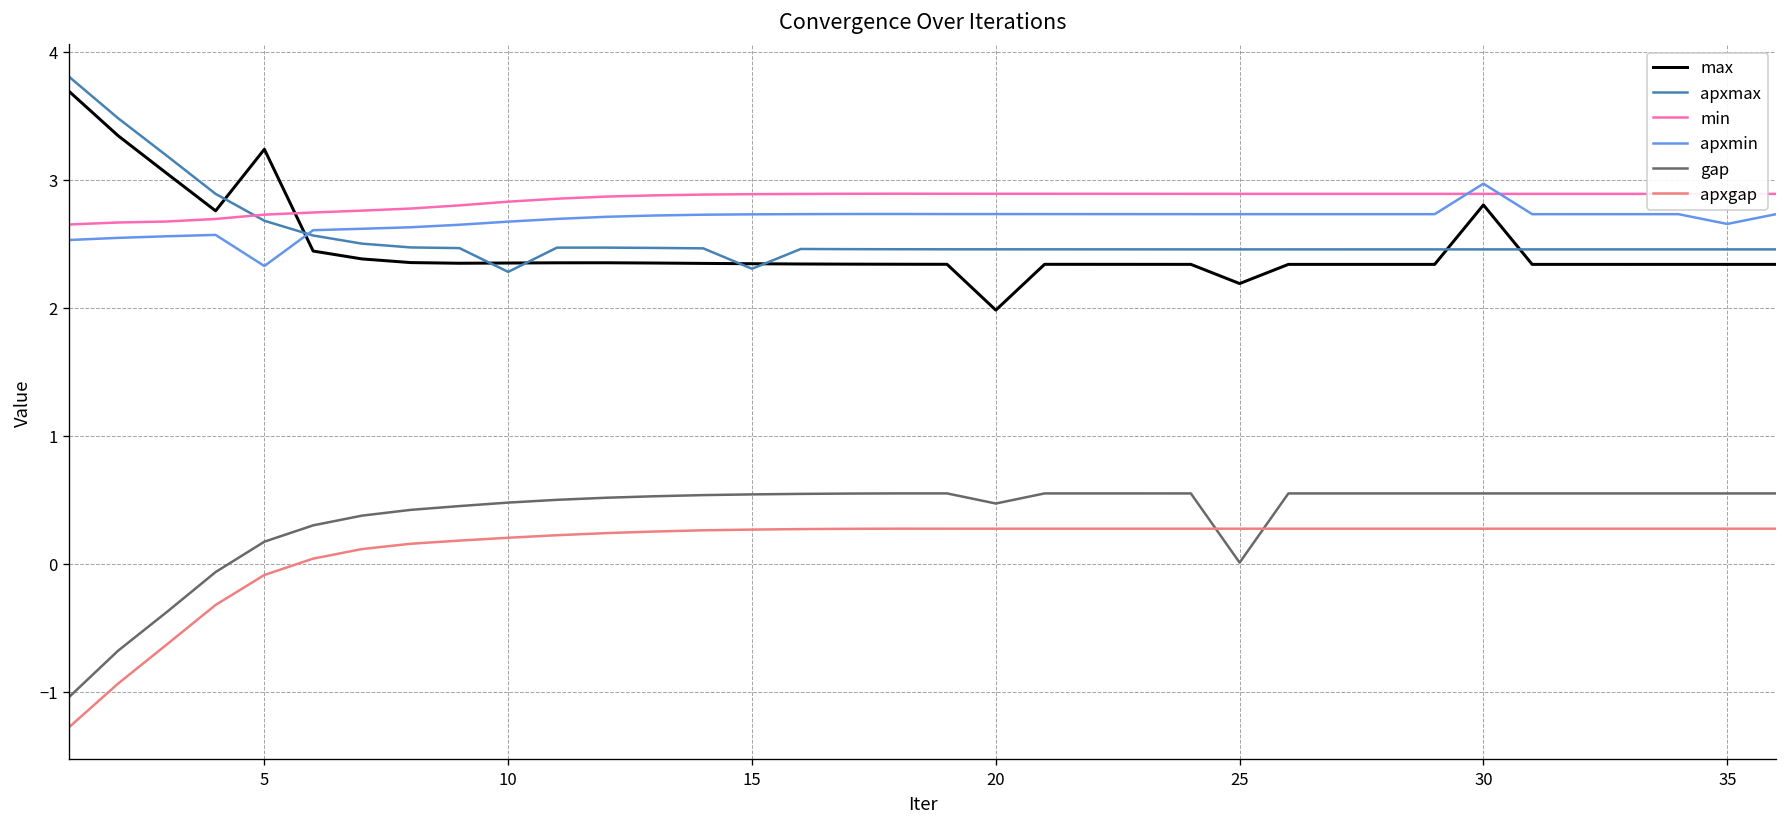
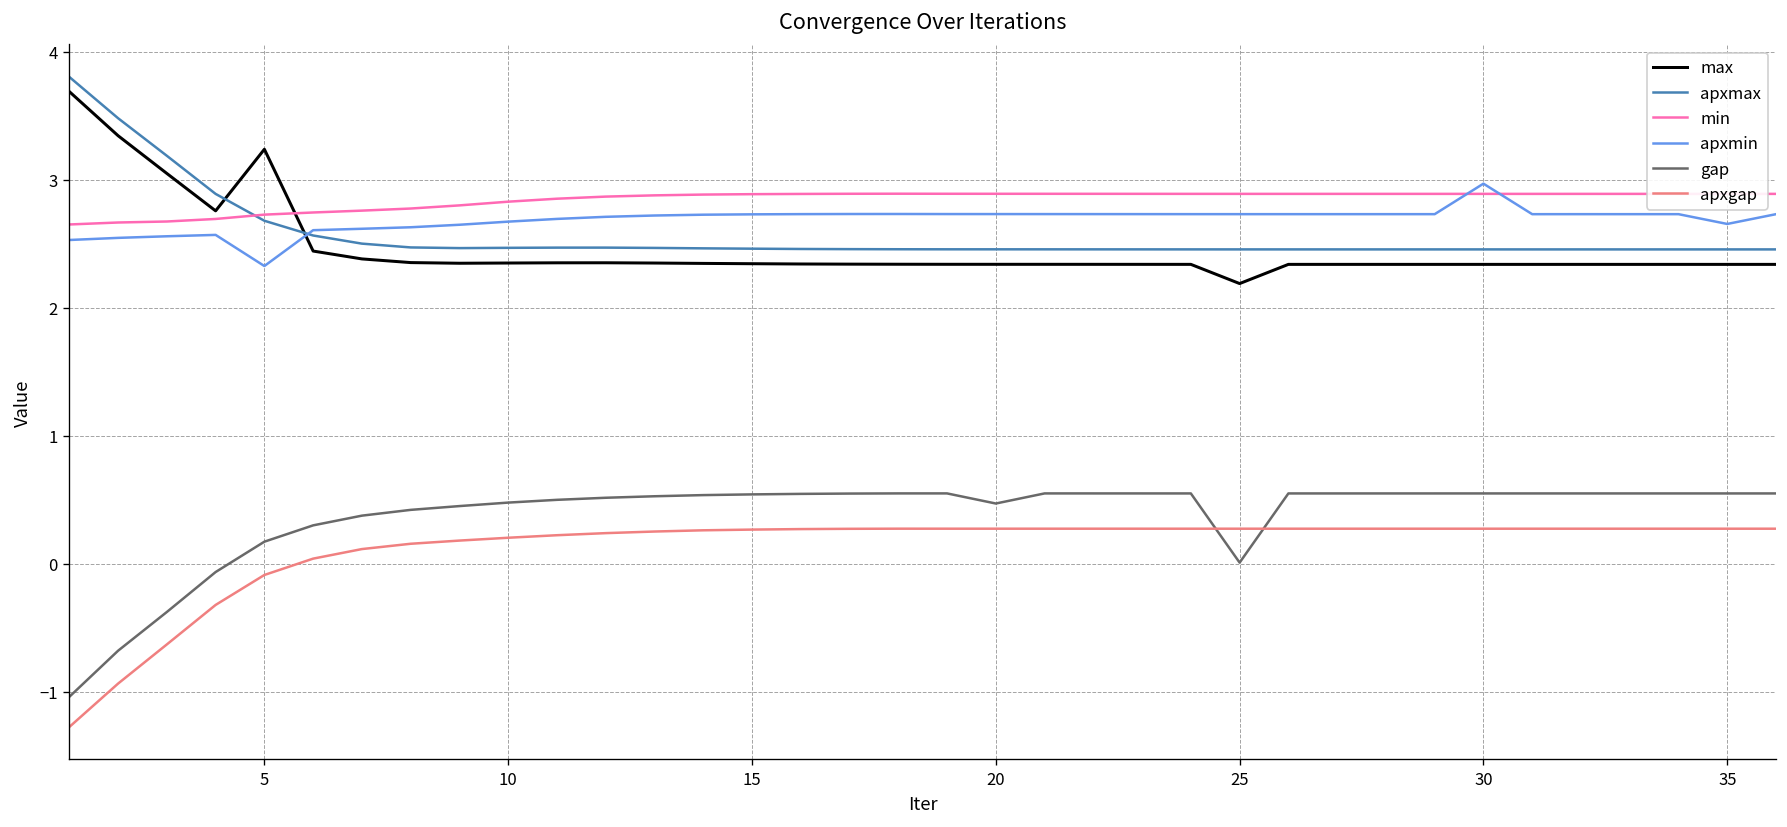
apxmax, 10: 2.28 -> 2.47
apxmax, 15: 2.31 -> 2.46
max, 20: 1.98 -> 2.34
max, 30: 2.80 -> 2.34
